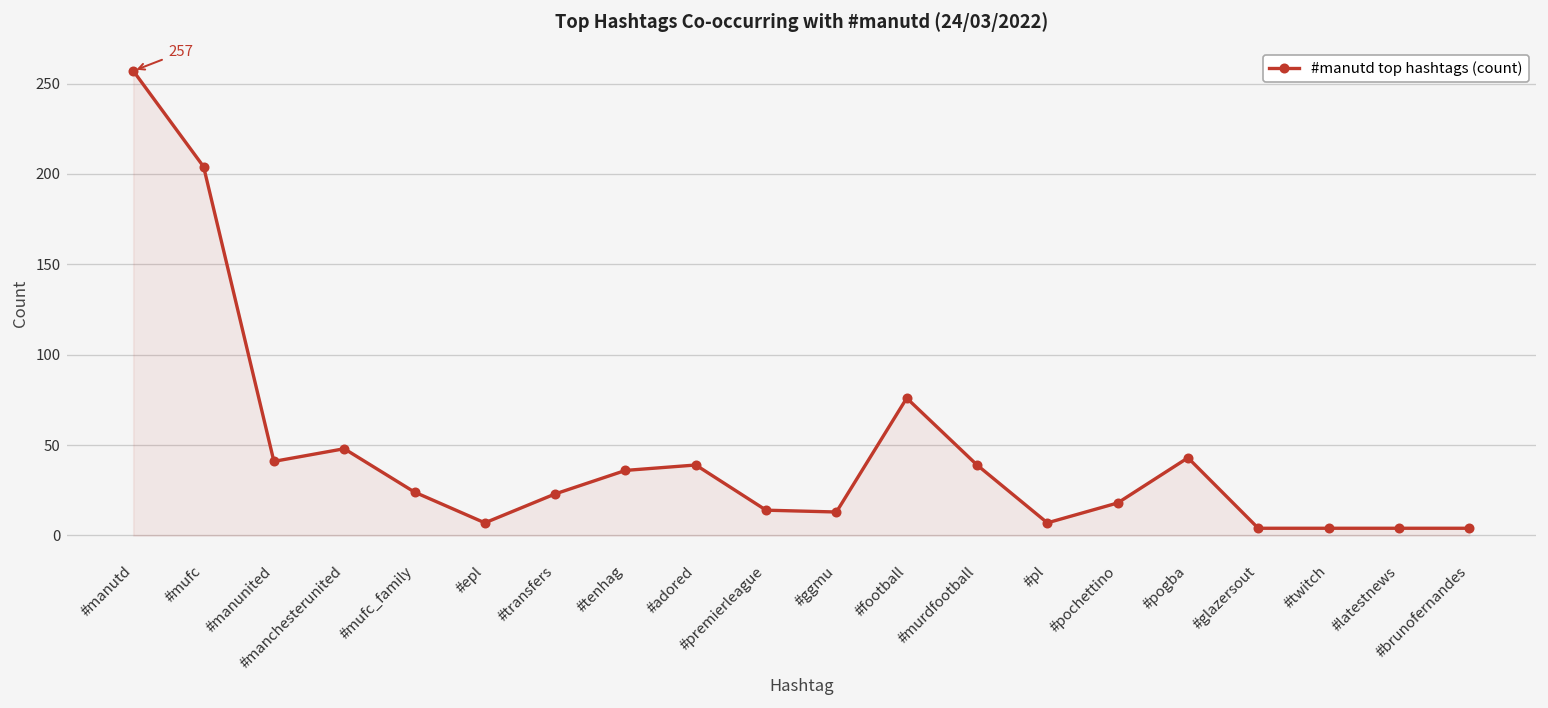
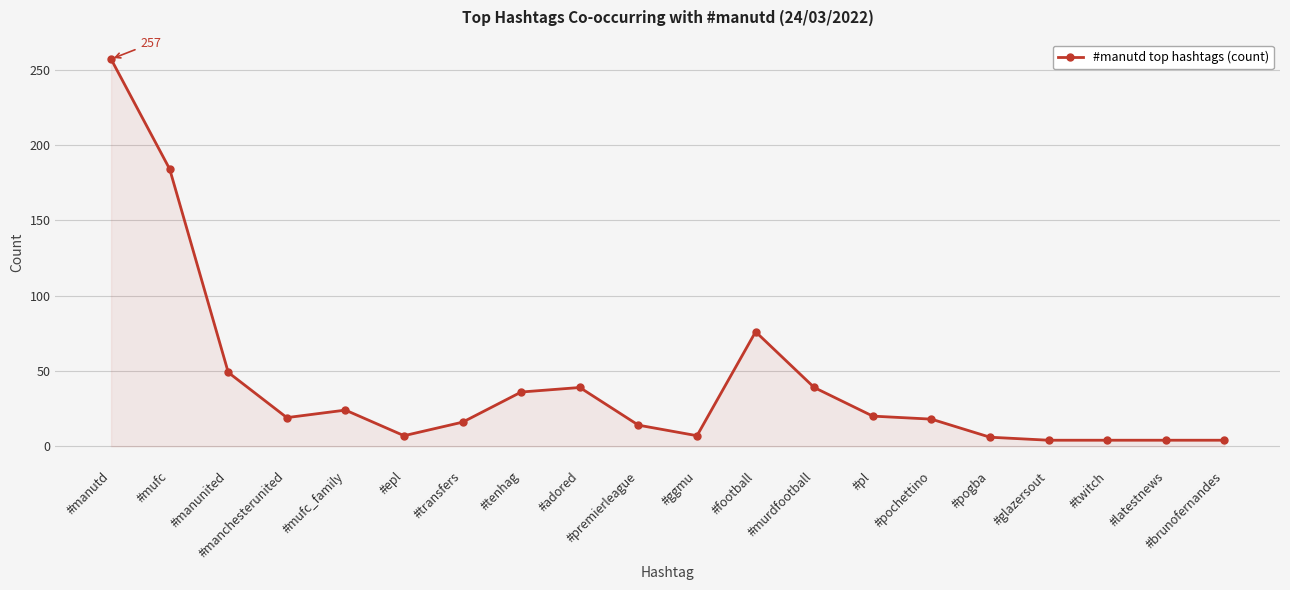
#mufc: 204 -> 184
#manunited: 41 -> 49
#manchesterunited: 48 -> 19
#transfers: 23 -> 16
#ggmu: 13 -> 7
#pl: 7 -> 20
#pogba: 43 -> 6
